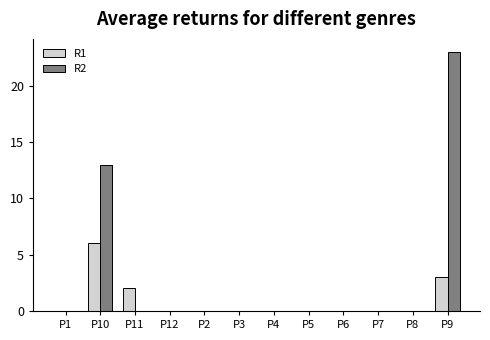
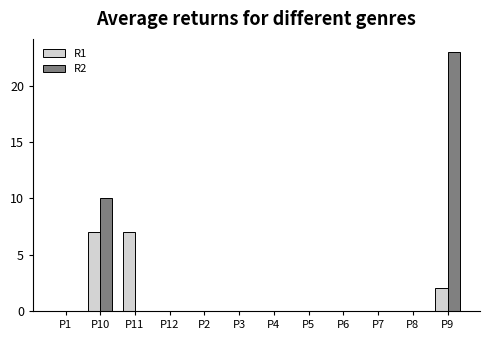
R1, P10: 6 -> 7
R2, P10: 13 -> 10
R1, P11: 2 -> 7
R1, P9: 3 -> 2
